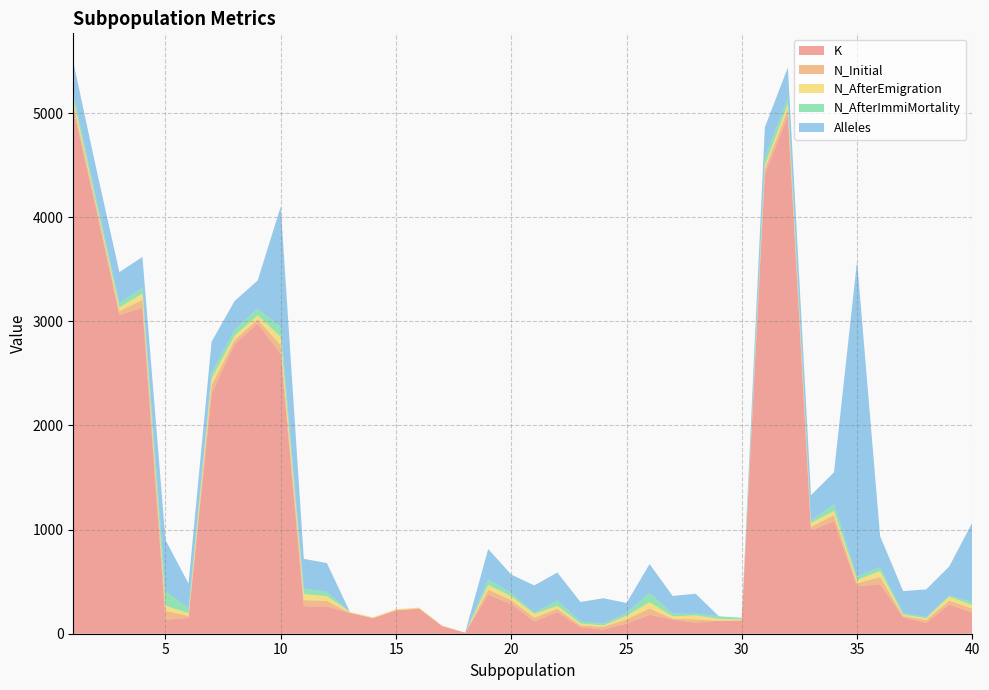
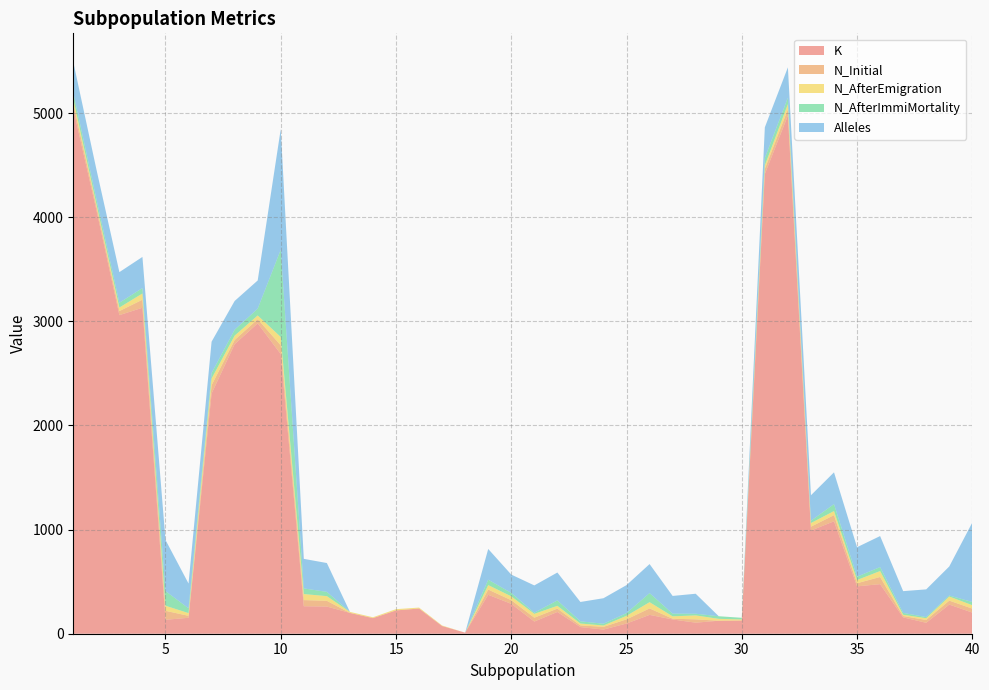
N_AfterImmiMortality, 10: 90 -> 840
Alleles, 25: 100 -> 270
Alleles, 35: 3030 -> 280
